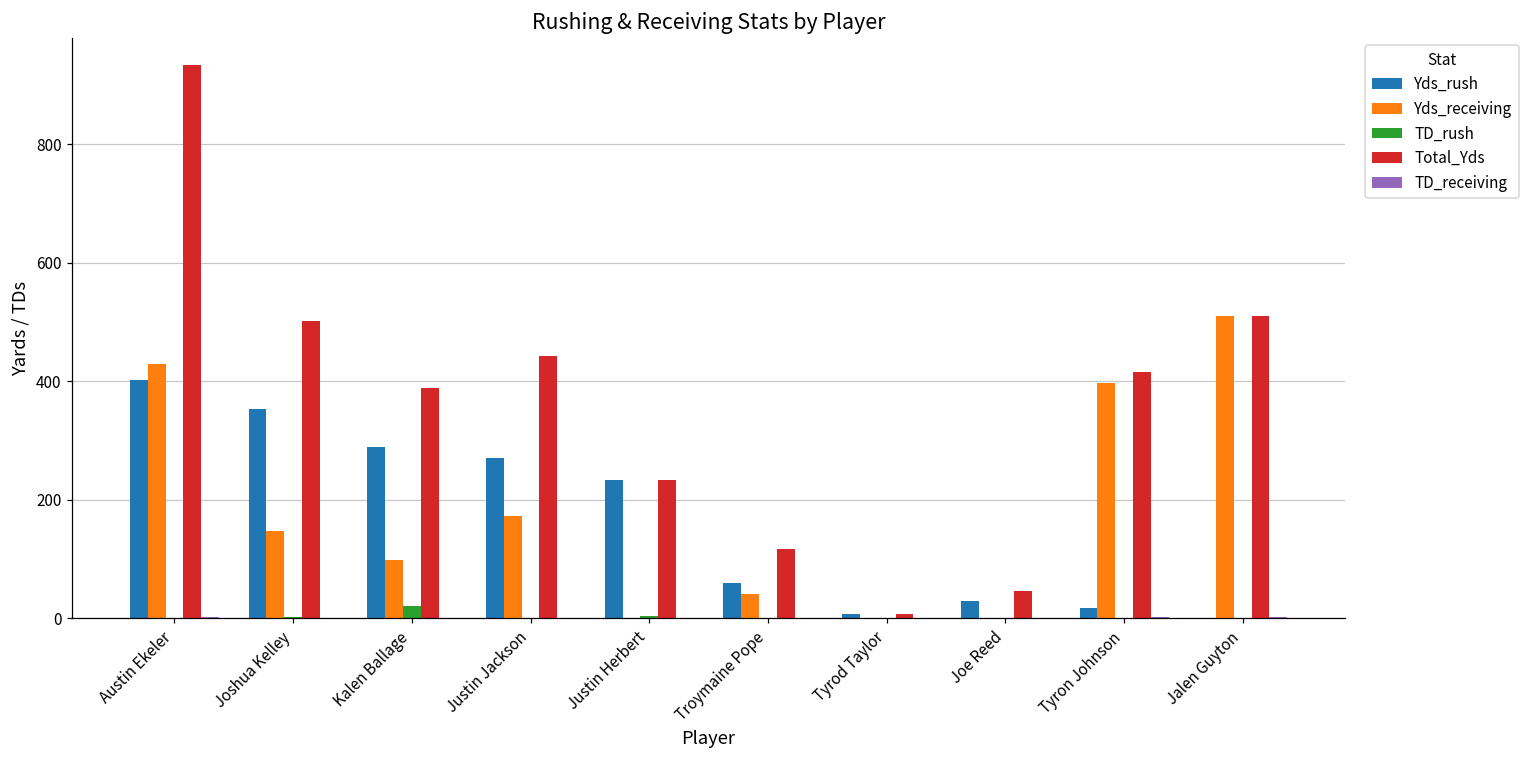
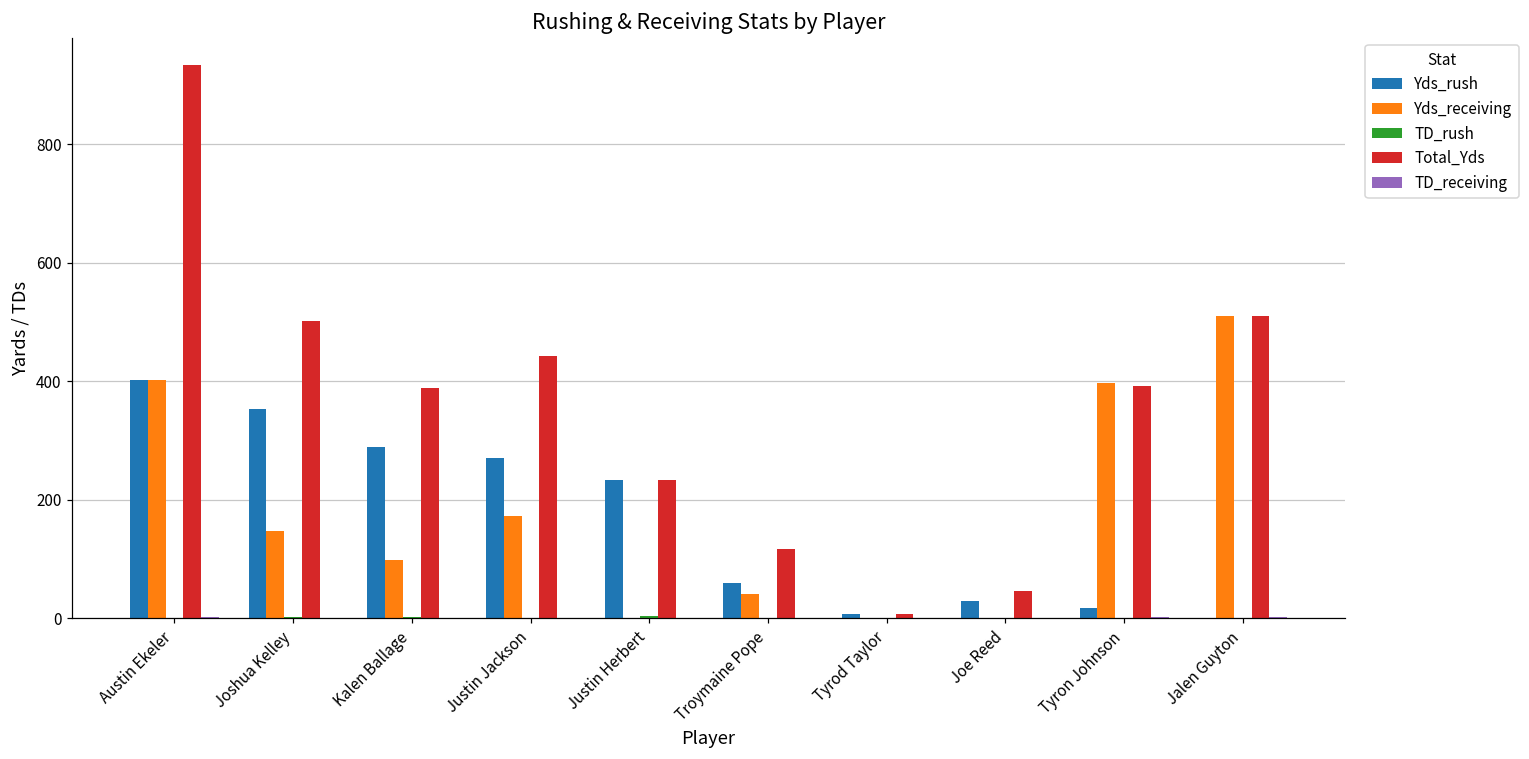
Yds_receiving, Austin Ekeler: 430 -> 400
TD_rush, Kalen Ballage: 20 -> 0
Total_Yds, Tyron Johnson: 420 -> 390
